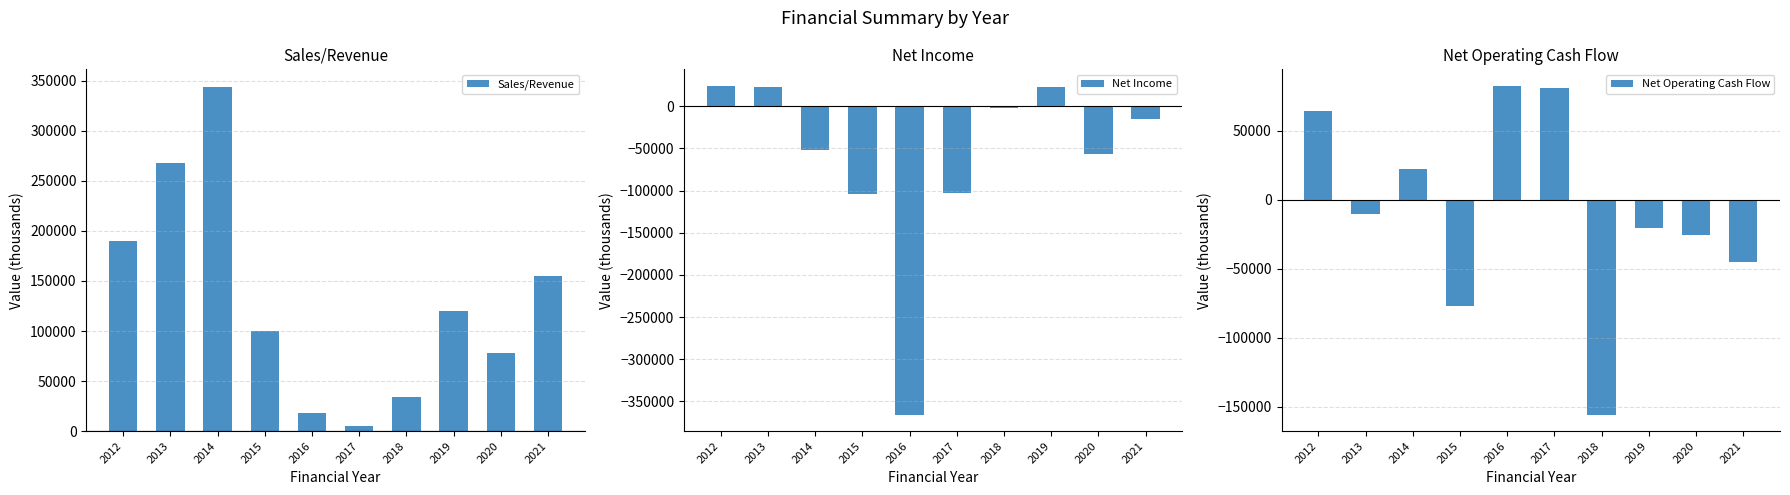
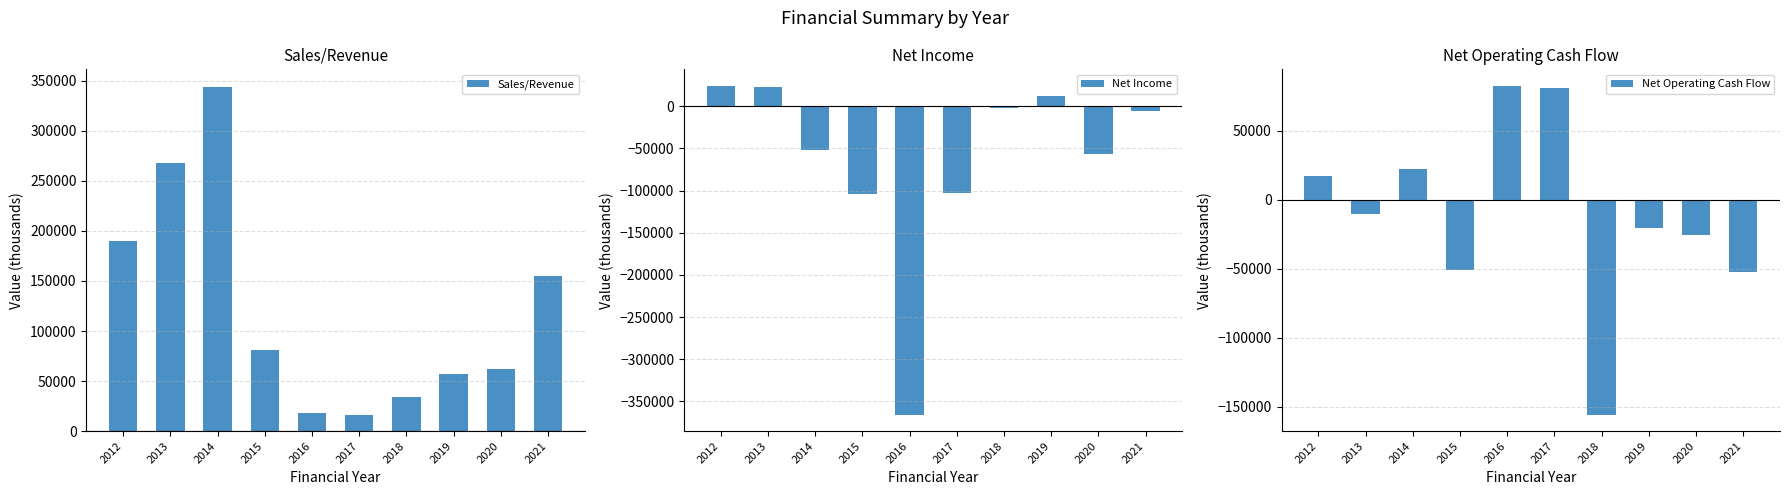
Sales/Revenue, 2015: 101000 -> 81000
Sales/Revenue, 2017: 5000 -> 17000
Sales/Revenue, 2019: 120000 -> 58000
Sales/Revenue, 2020: 78000 -> 62000
Net Income, 2019: 20000 -> 10000
Net Income, 2021: -20000 -> -10000
Net Operating Cash Flow, 2012: 65000 -> 17000
Net Operating Cash Flow, 2015: -77000 -> -51000
Net Operating Cash Flow, 2021: -45000 -> -52000
